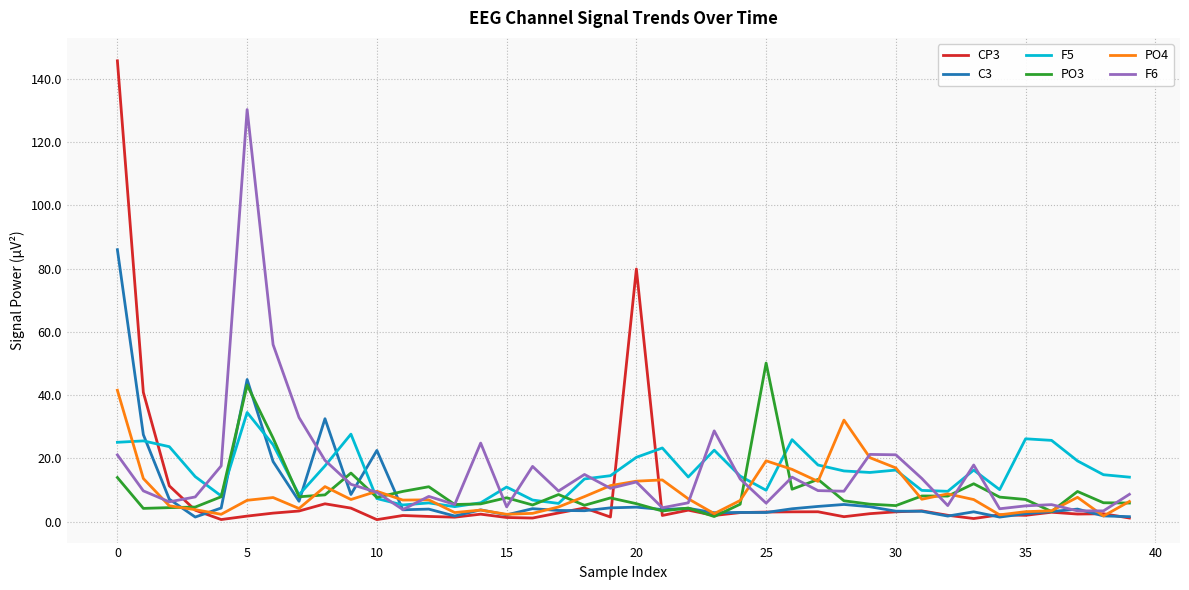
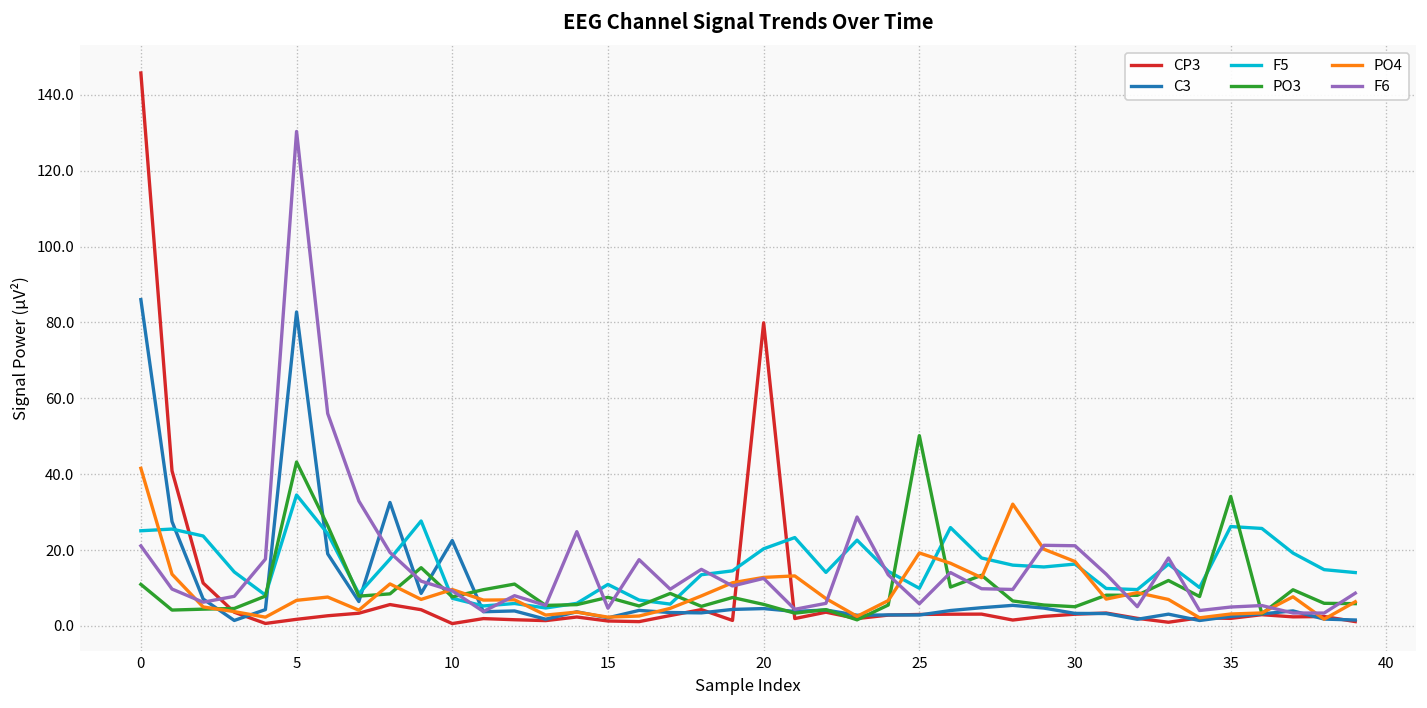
PO3, 0: 14 -> 11
C3, 5: 45 -> 83
PO3, 35: 7 -> 34
